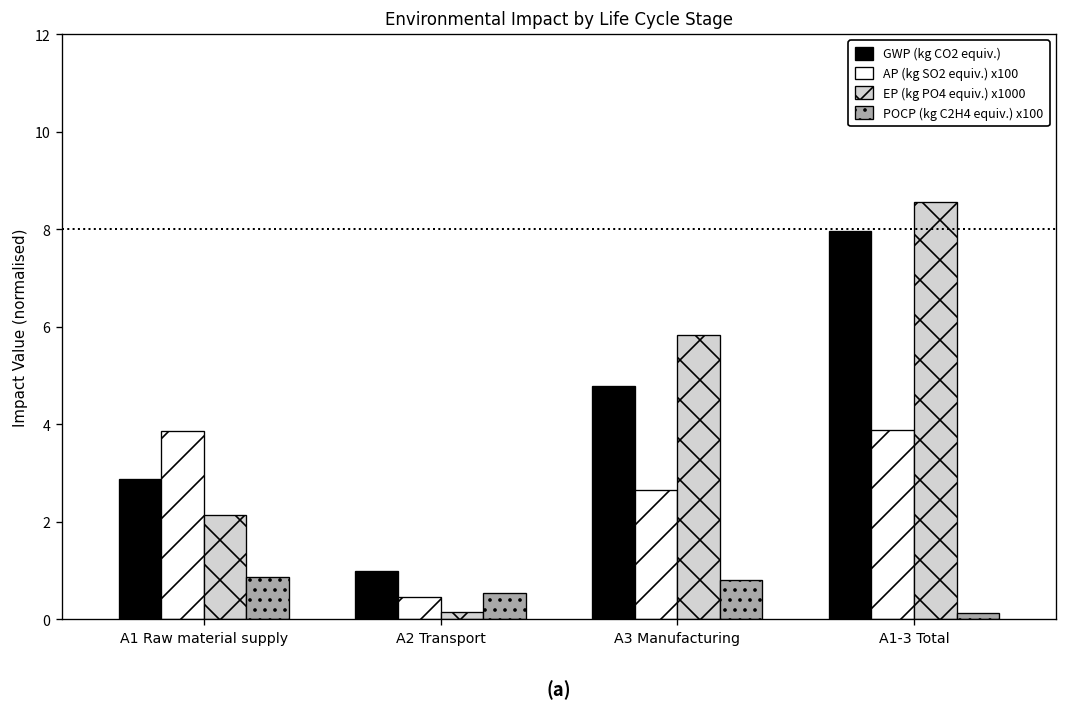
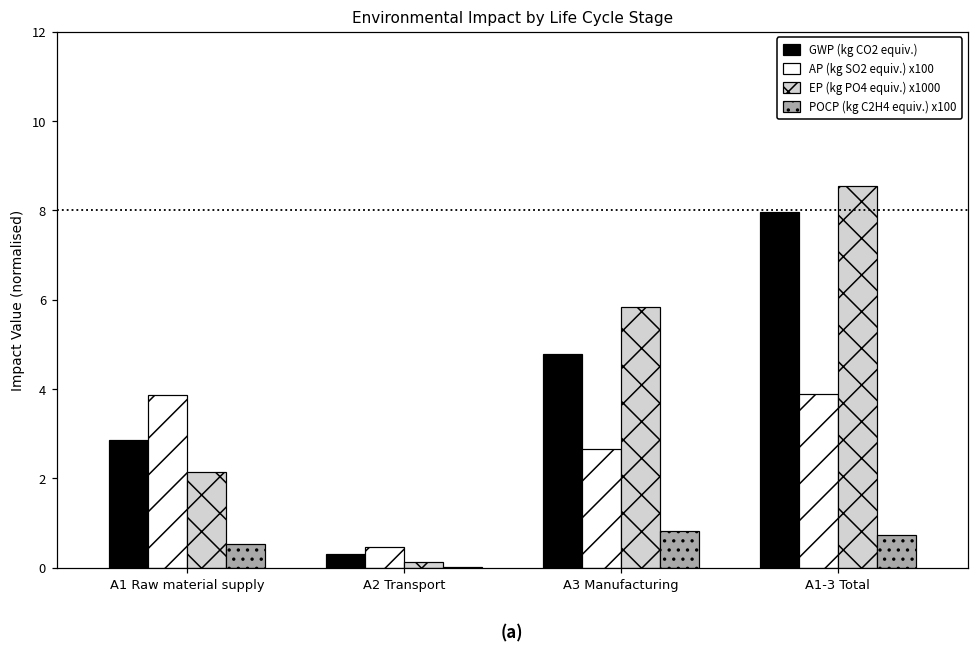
POCP (kg C2H4 equiv.) x100, A1 Raw material supply: 0.9 -> 0.5
GWP (kg CO2 equiv.), A2 Transport: 1.0 -> 0.3
POCP (kg C2H4 equiv.) x100, A2 Transport: 0.5 -> 0.0
POCP (kg C2H4 equiv.) x100, A1-3 Total: 0.1 -> 0.7
